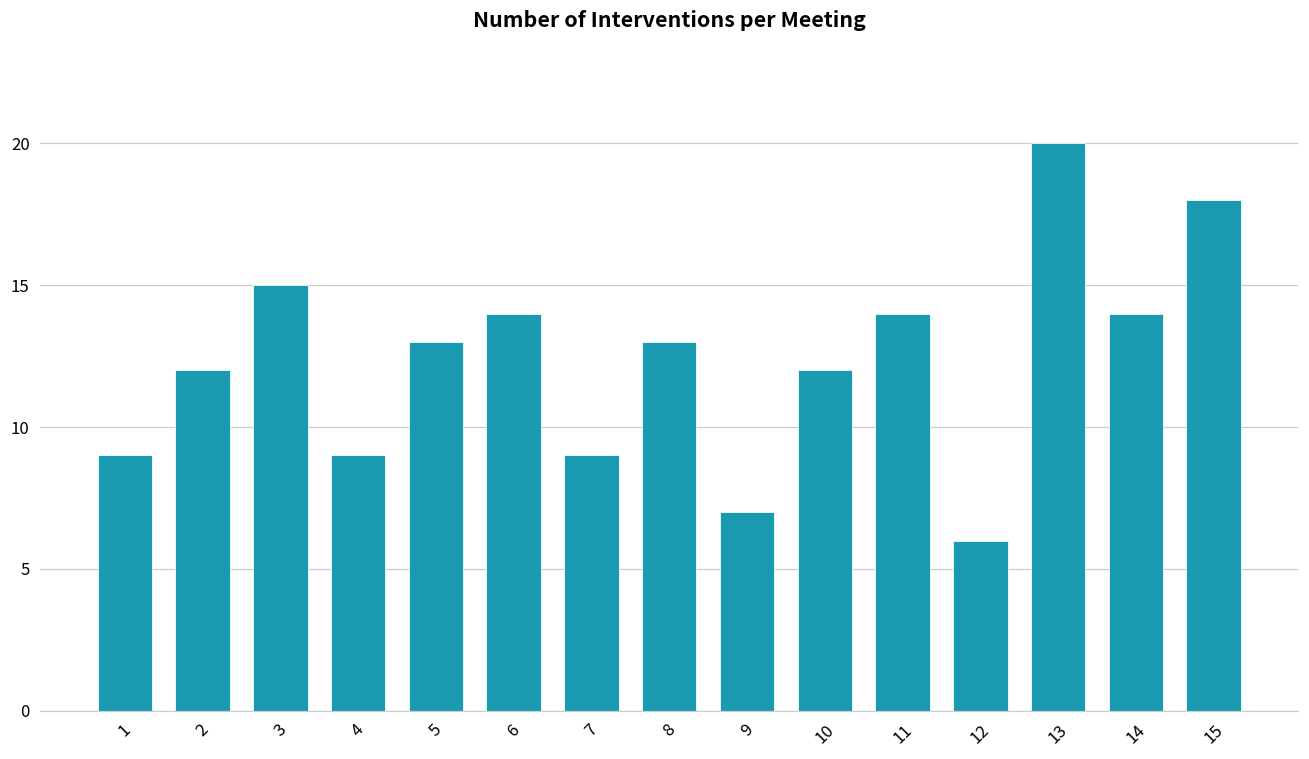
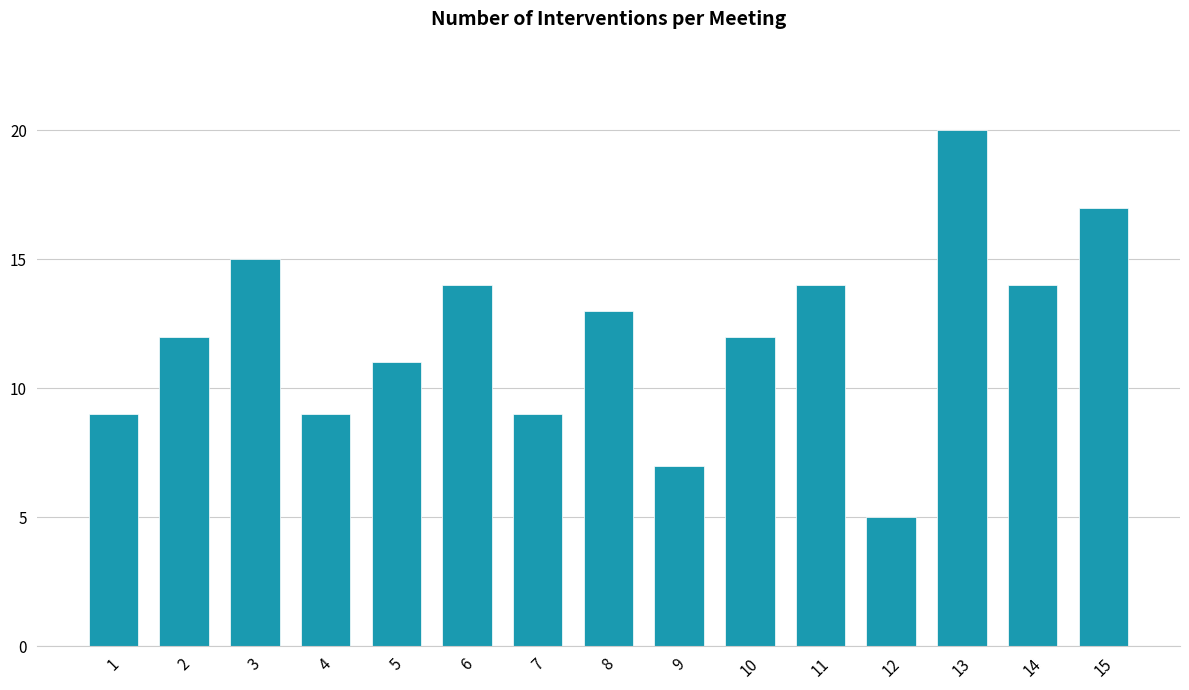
5: 13 -> 11
12: 6 -> 5
15: 18 -> 17
